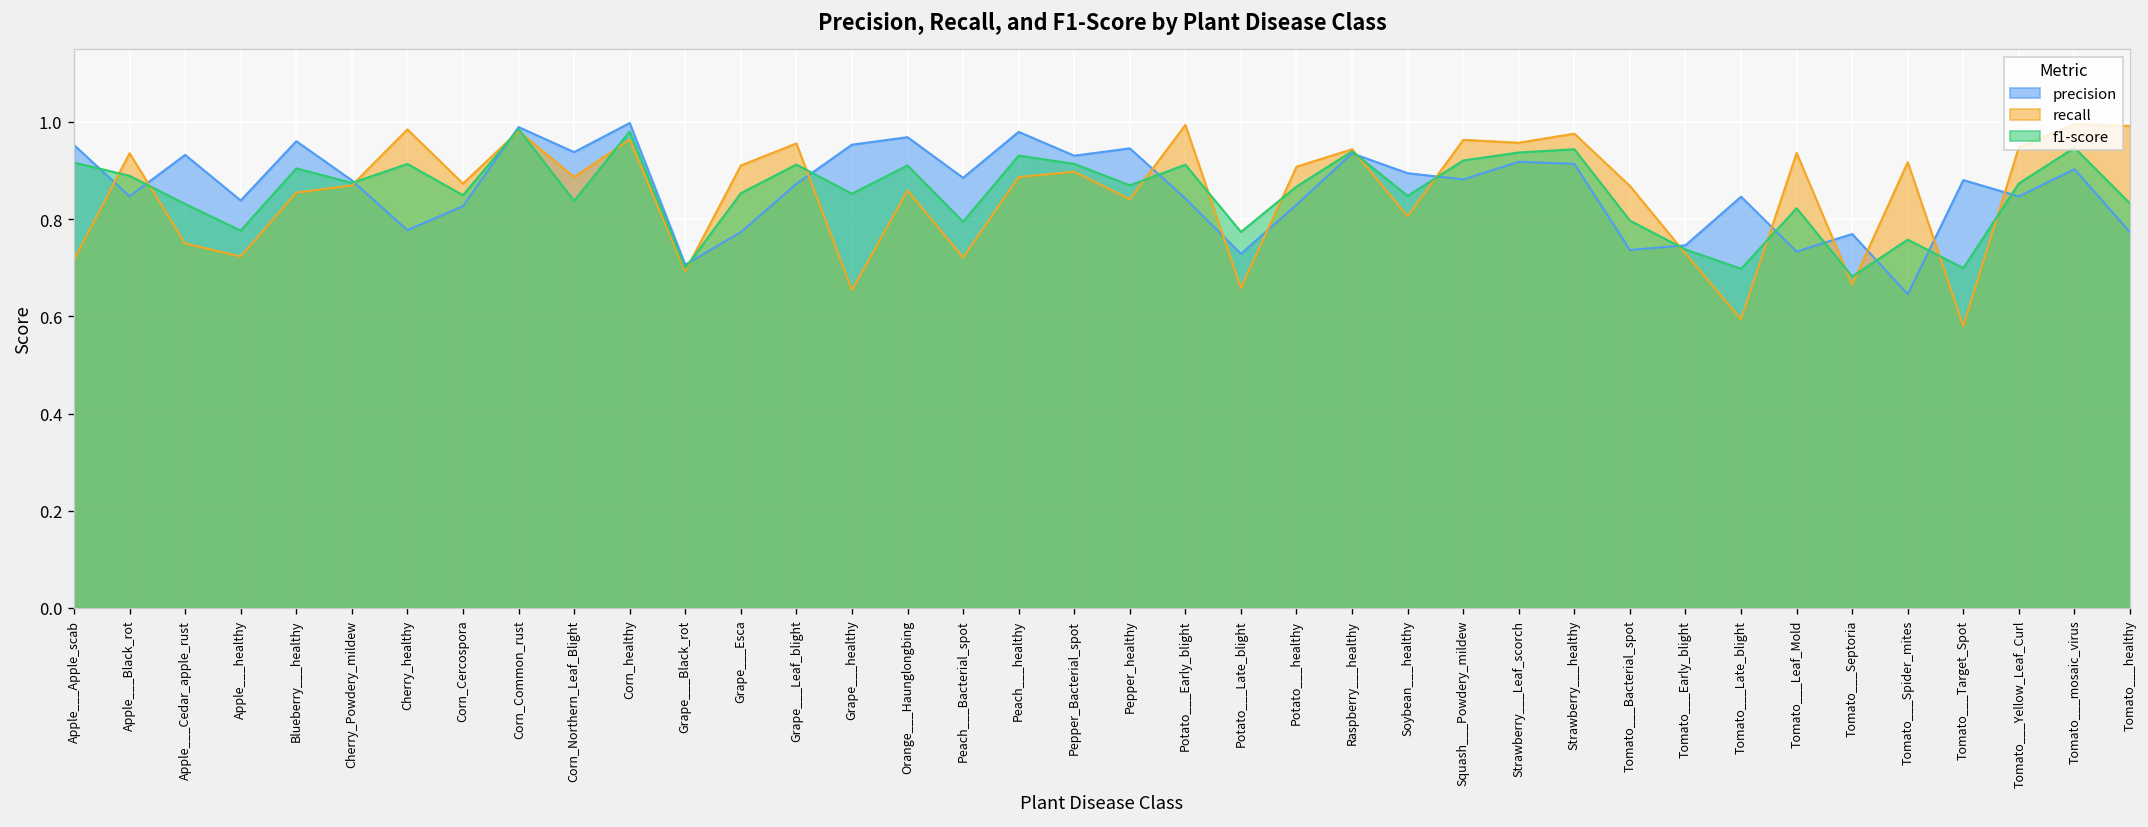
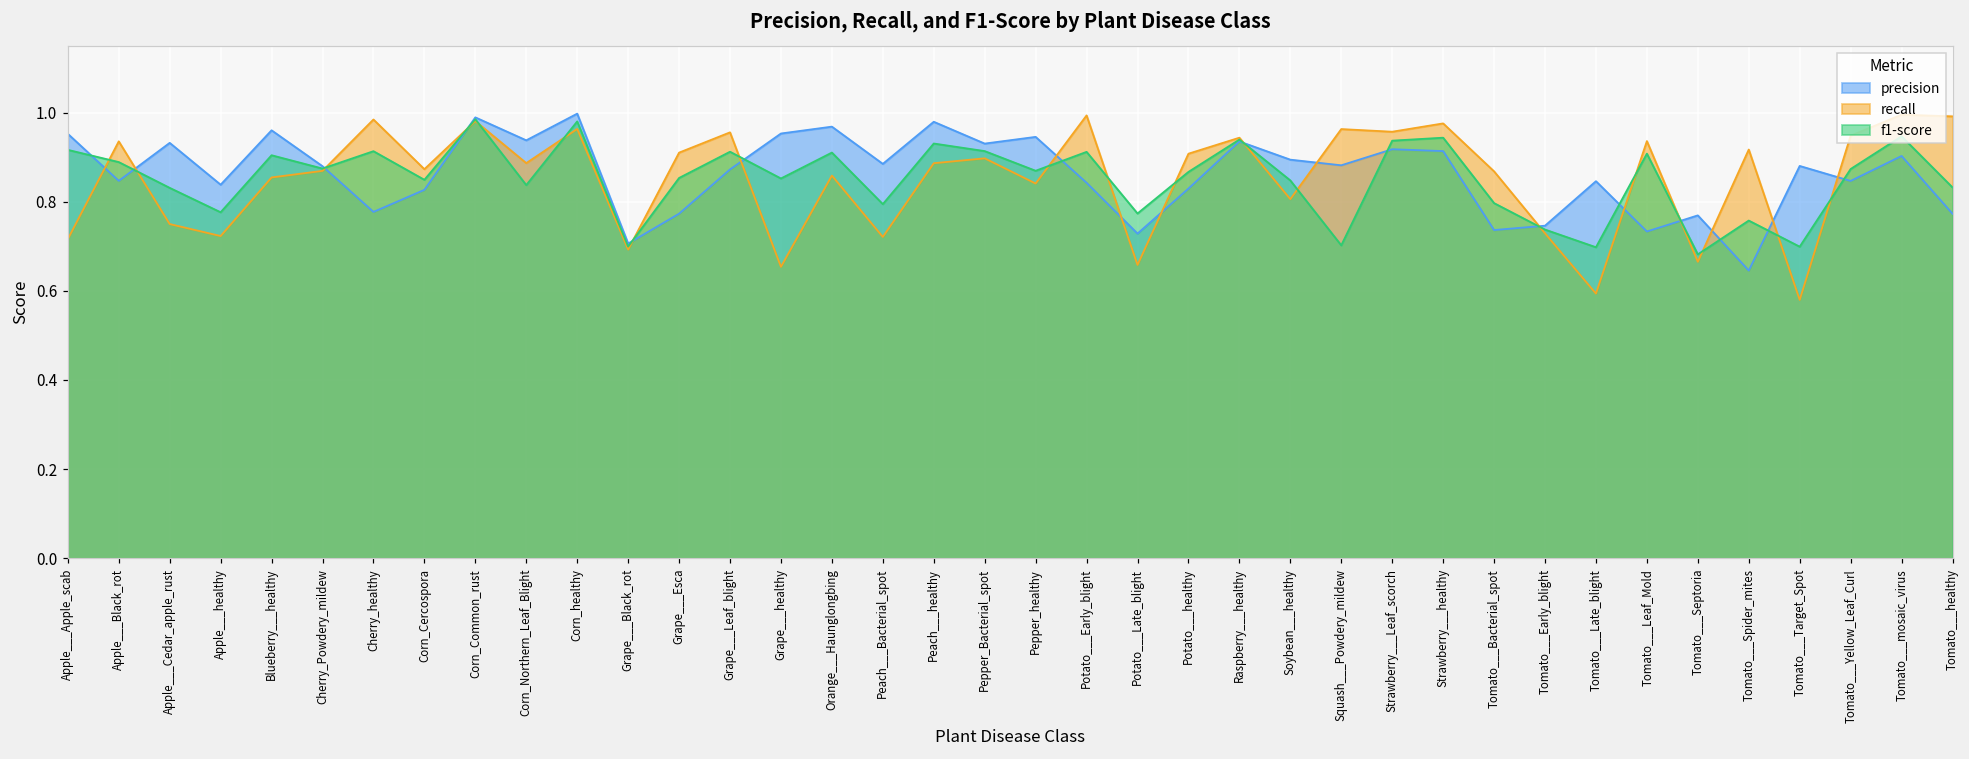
f1-score, Squash___Powdery_mildew: 0.92 -> 0.70
f1-score, Tomato___Leaf_Mold: 0.82 -> 0.91
